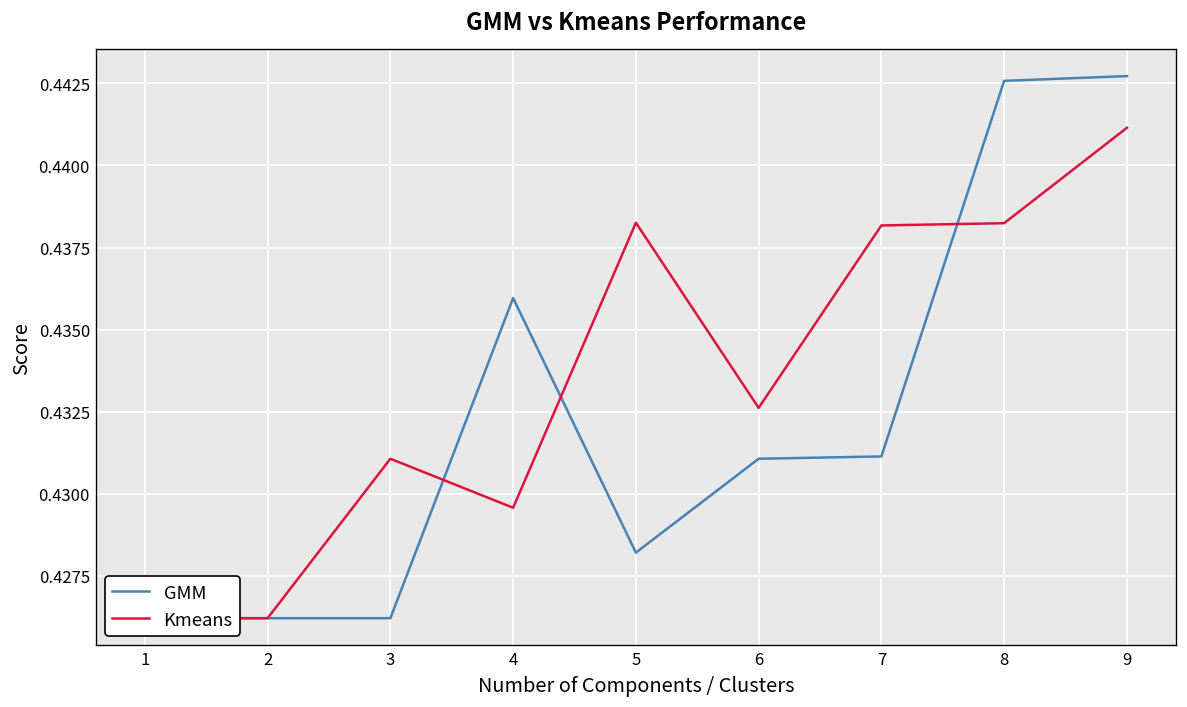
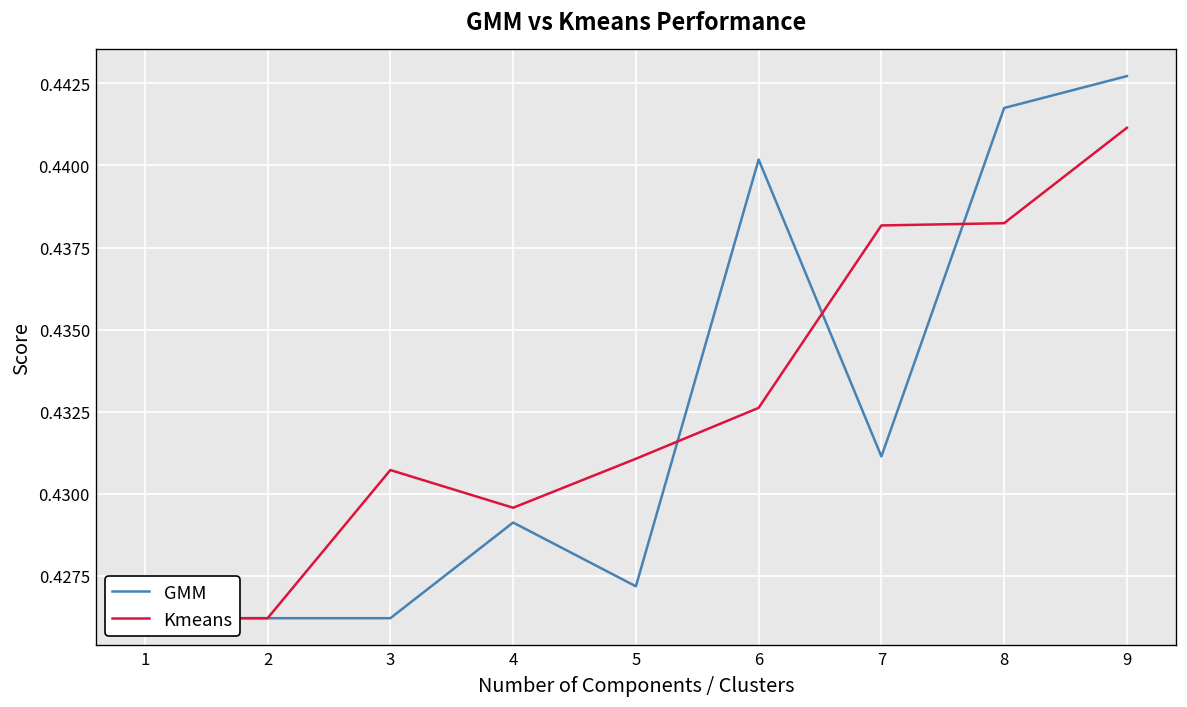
Kmeans, 3: 0.4311 -> 0.4307
GMM, 4: 0.4360 -> 0.4291
GMM, 5: 0.4282 -> 0.4272
Kmeans, 5: 0.4383 -> 0.4311
GMM, 6: 0.4311 -> 0.4402
GMM, 8: 0.4426 -> 0.4417
